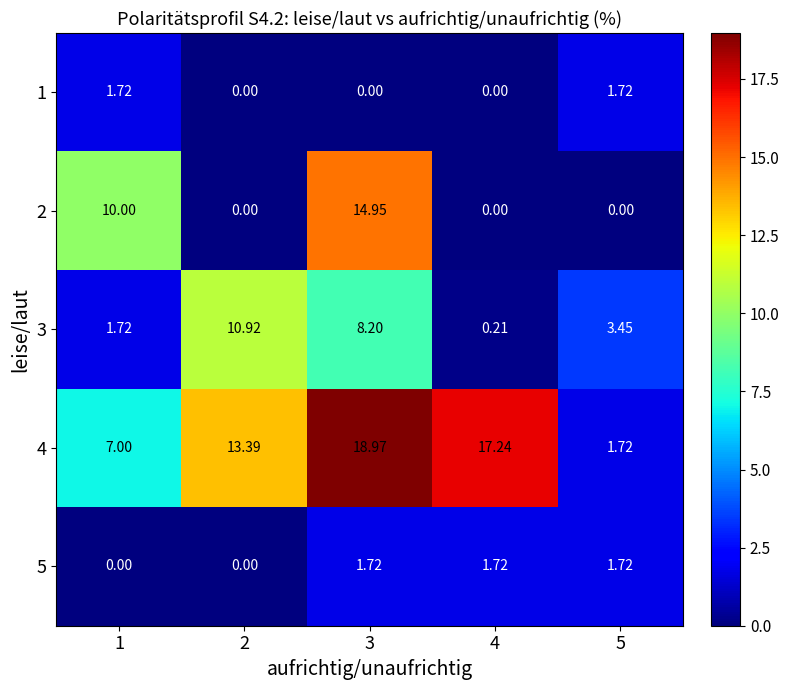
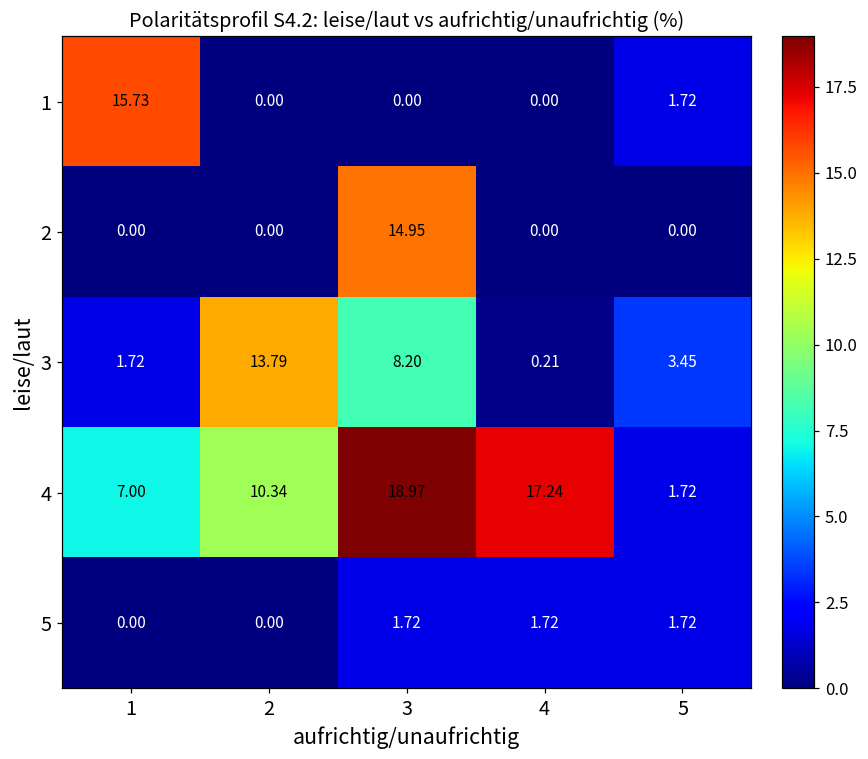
1, 1: 1.72 -> 15.73
2, 1: 10.00 -> 0.00
3, 2: 10.92 -> 13.79
4, 2: 13.39 -> 10.34
